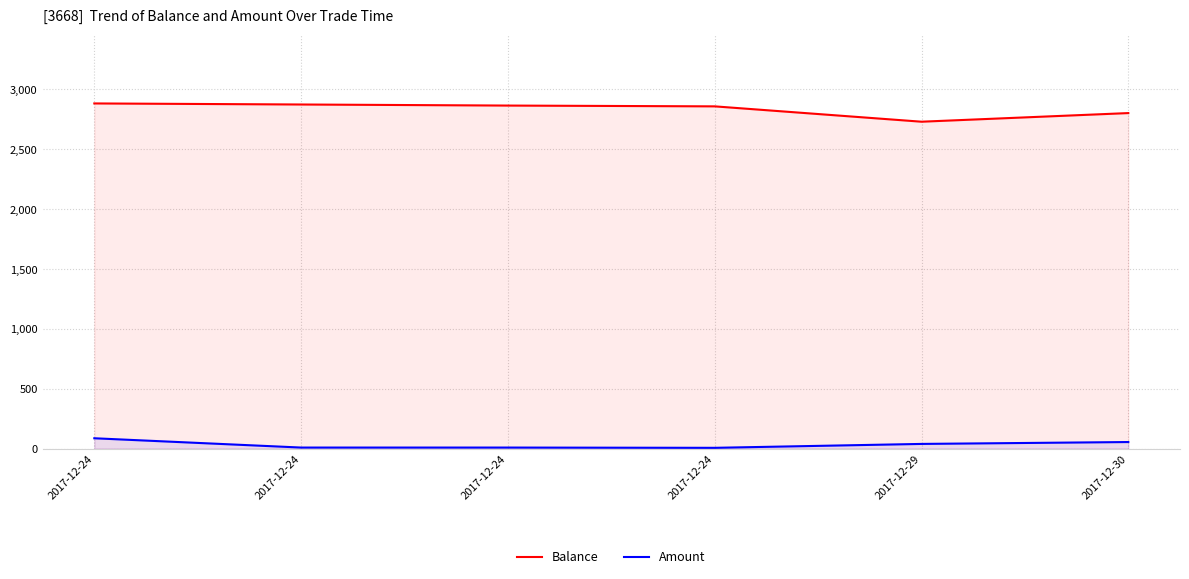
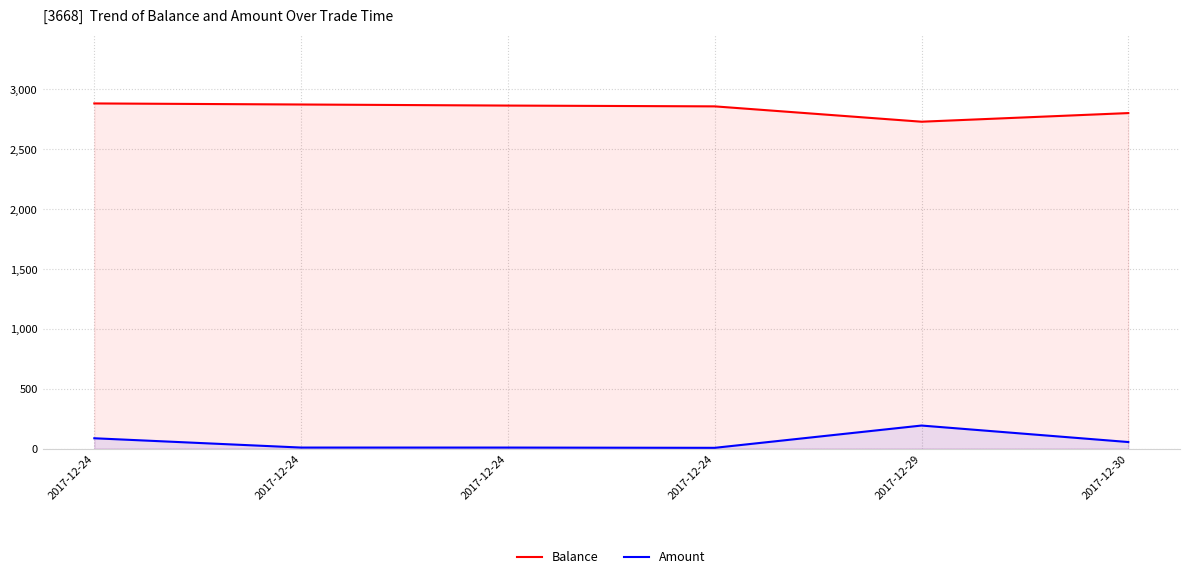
Amount, 2017-12-29: 40 -> 190
